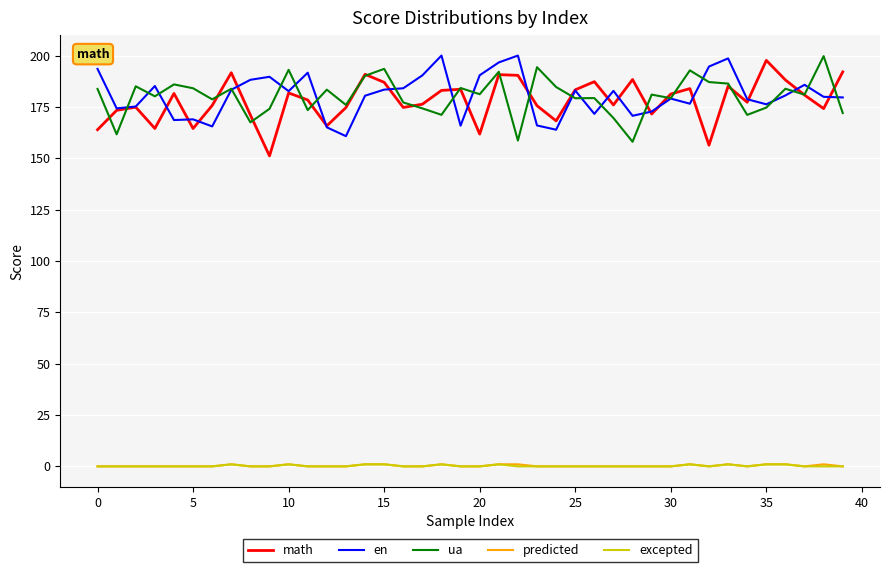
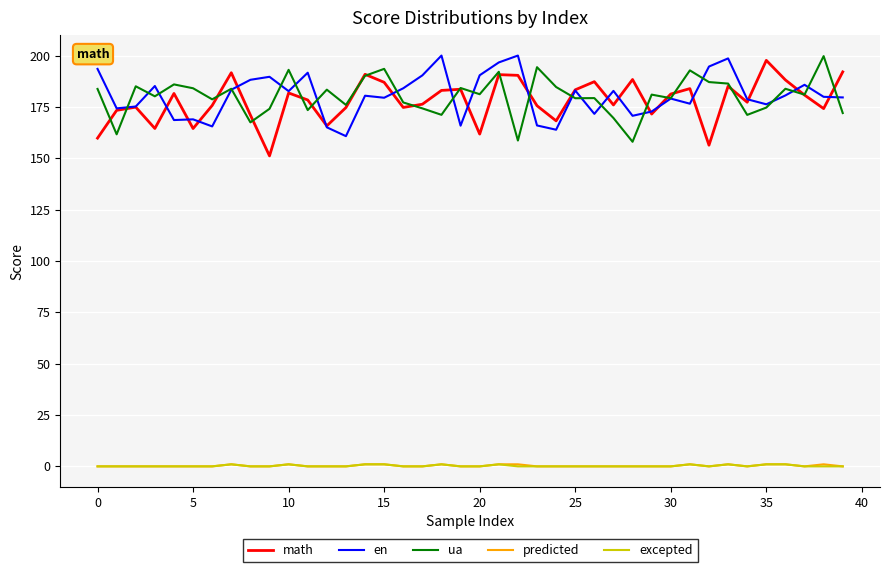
math, 0: 164 -> 160
en, 15: 183 -> 179
